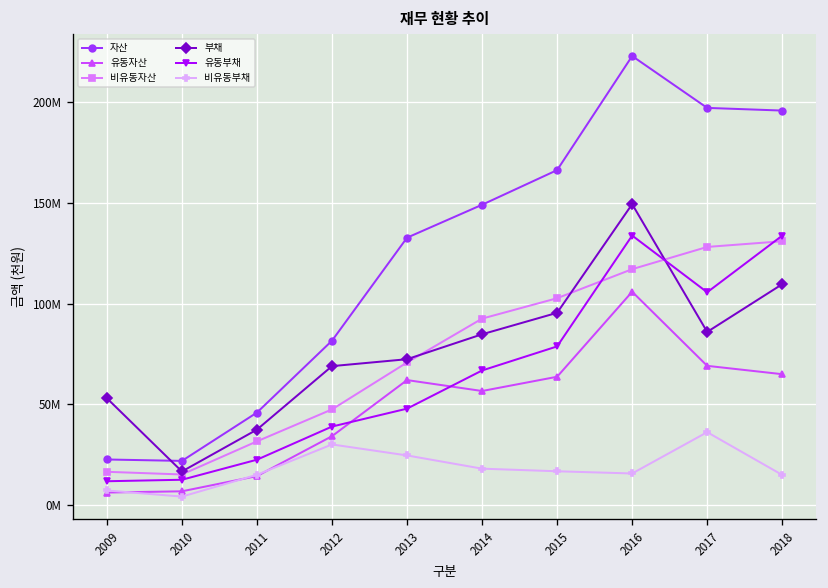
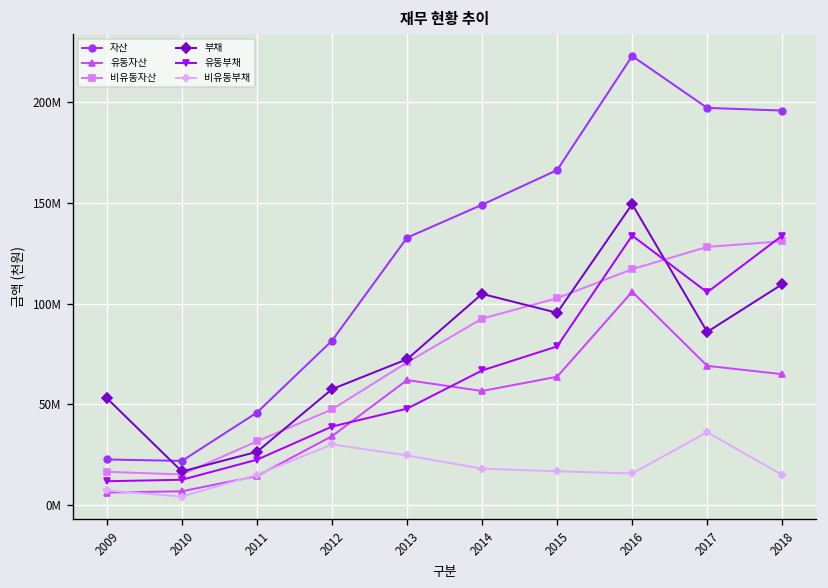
부채, 2011: 37000000 -> 26000000
부채, 2012: 69000000 -> 58000000
부채, 2014: 85000000 -> 105000000
